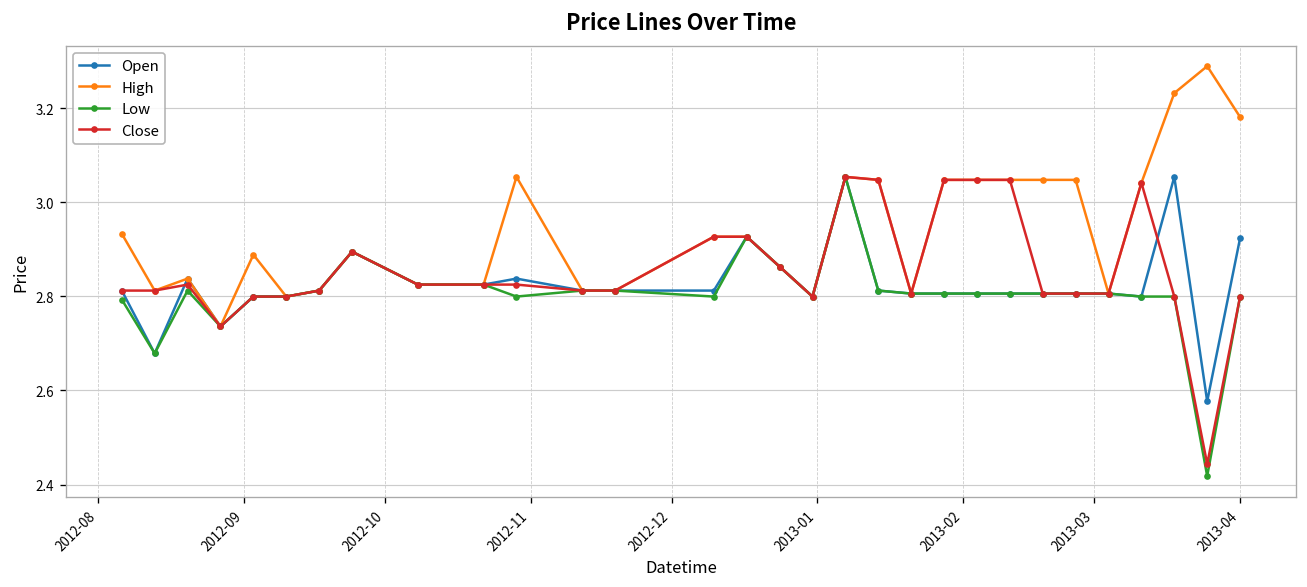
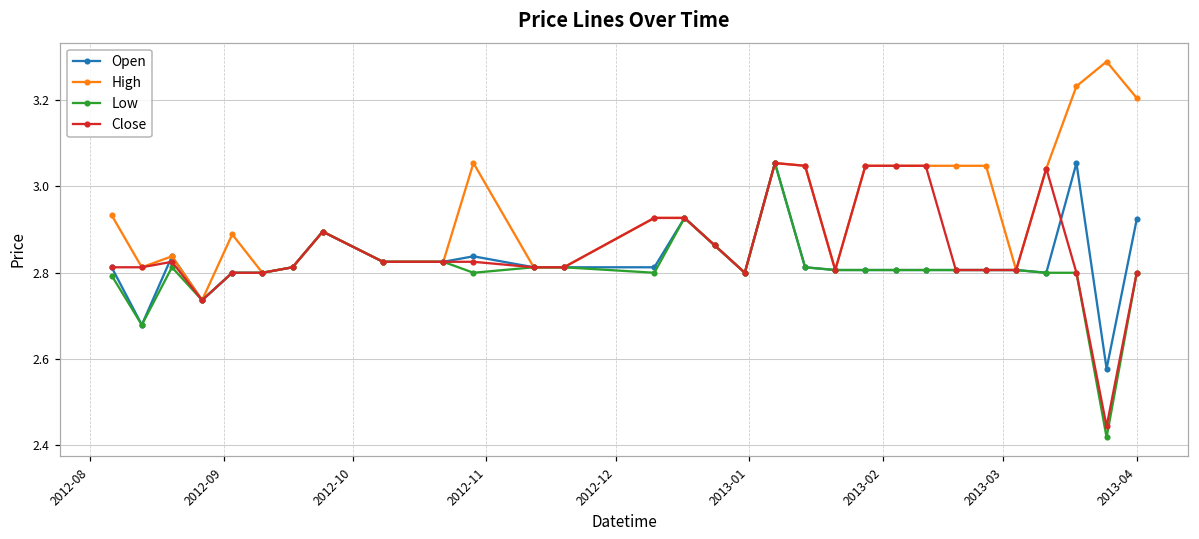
High, 2013-04: 3.18 -> 3.21
